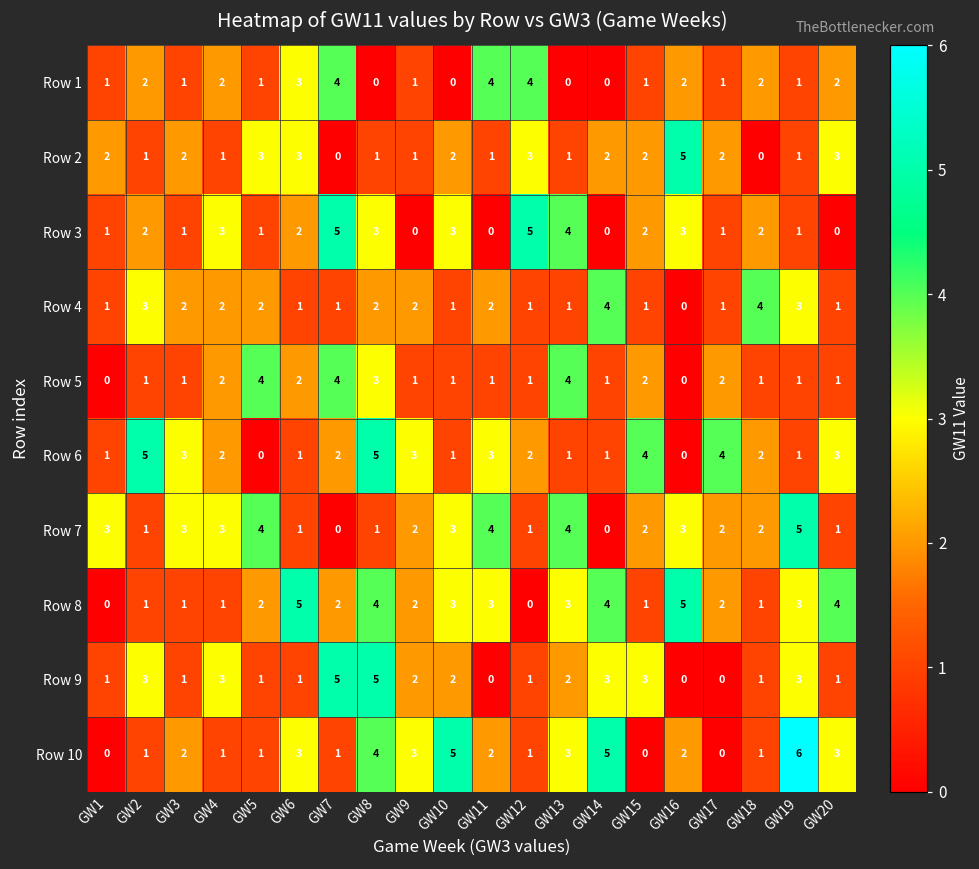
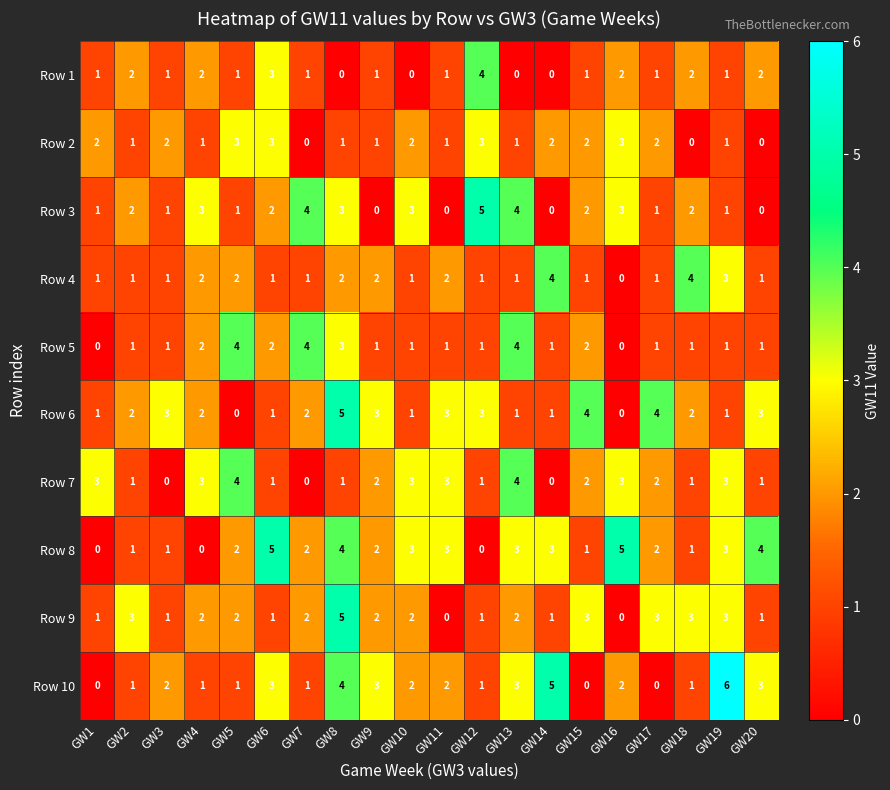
Row 1, GW7: 4 -> 1
Row 1, GW11: 4 -> 1
Row 2, GW16: 5 -> 3
Row 2, GW20: 3 -> 0
Row 3, GW7: 5 -> 4
Row 4, GW2: 3 -> 1
Row 4, GW3: 2 -> 1
Row 5, GW17: 2 -> 1
Row 6, GW2: 5 -> 2
Row 6, GW12: 2 -> 3
Row 7, GW3: 3 -> 0
Row 7, GW11: 4 -> 3
Row 7, GW18: 2 -> 1
Row 7, GW19: 5 -> 3
Row 8, GW4: 1 -> 0
Row 8, GW14: 4 -> 3
Row 9, GW4: 3 -> 2
Row 9, GW5: 1 -> 2
Row 9, GW7: 5 -> 2
Row 9, GW14: 3 -> 1
Row 9, GW17: 0 -> 3
Row 9, GW18: 1 -> 3
Row 10, GW10: 5 -> 2
